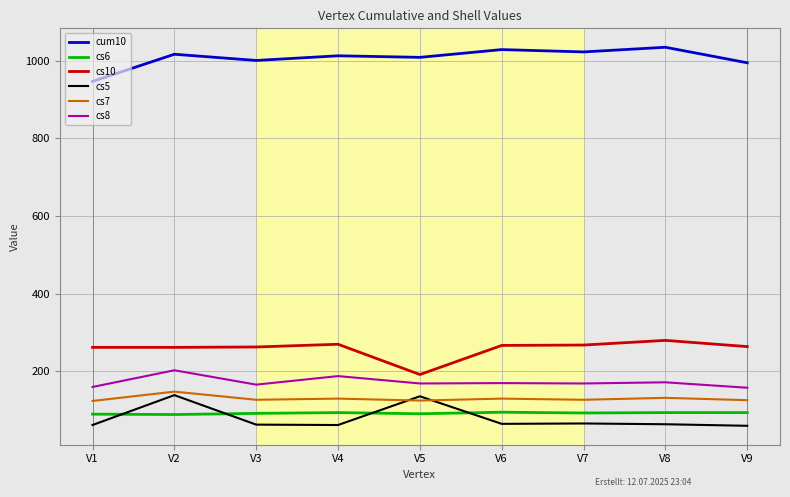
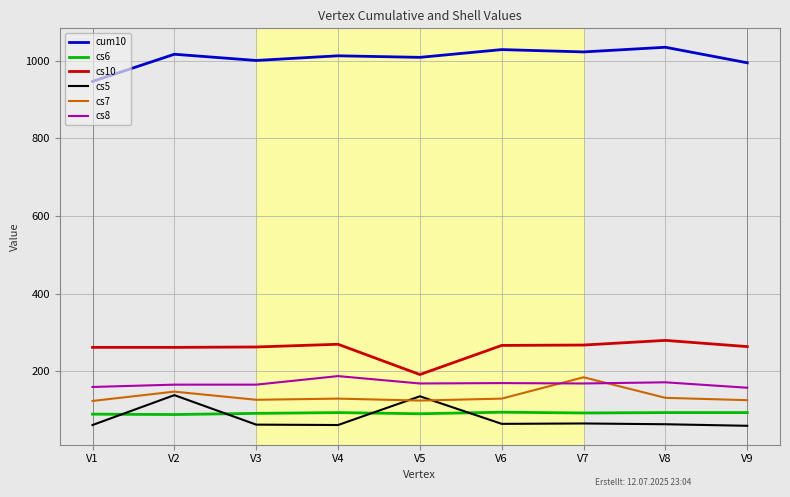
cs8, V2: 200 -> 170
cs7, V7: 130 -> 190
